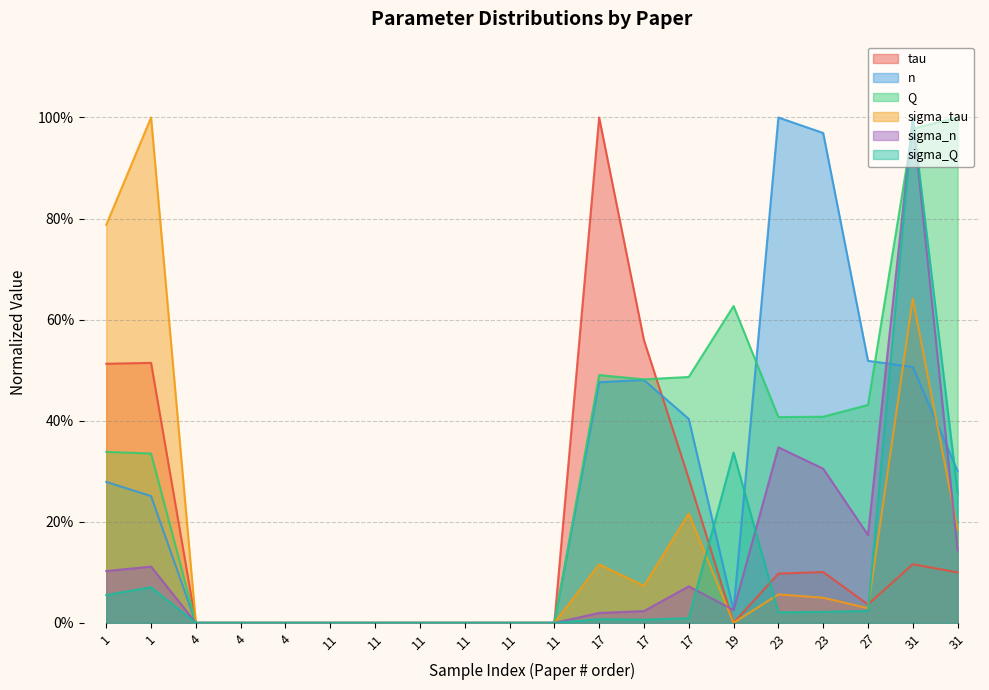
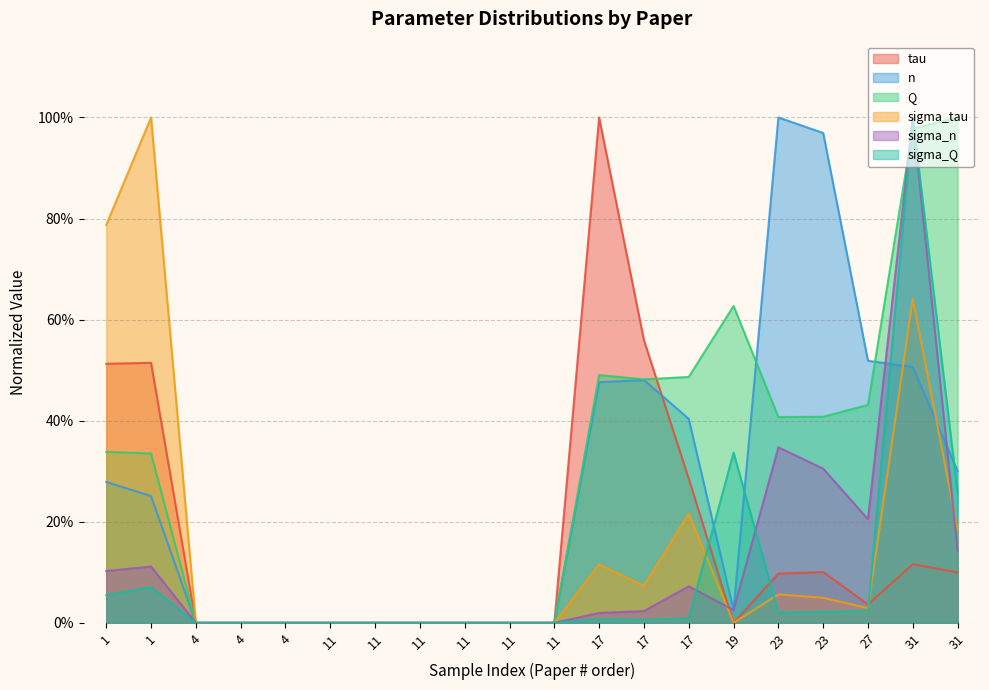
sigma_n, 27: 17% -> 21%
